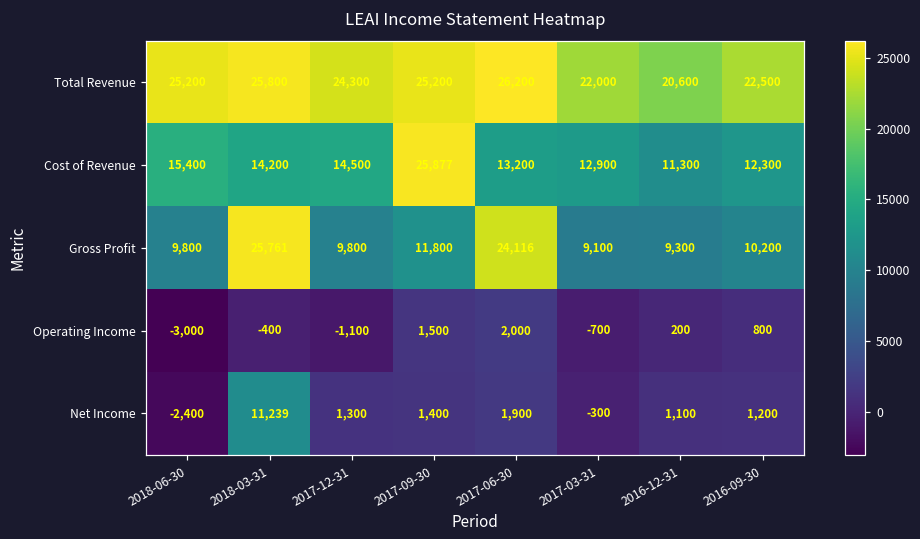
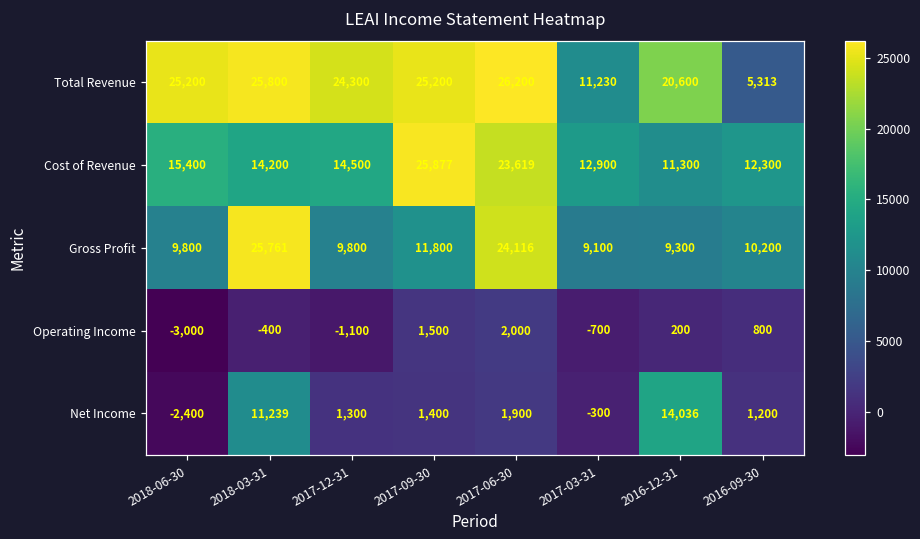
Total Revenue, 2017-03-31: 22,000 -> 11,230
Total Revenue, 2016-09-30: 22,500 -> 5,313
Cost of Revenue, 2017-06-30: 13,200 -> 23,619
Net Income, 2016-12-31: 1,100 -> 14,036
